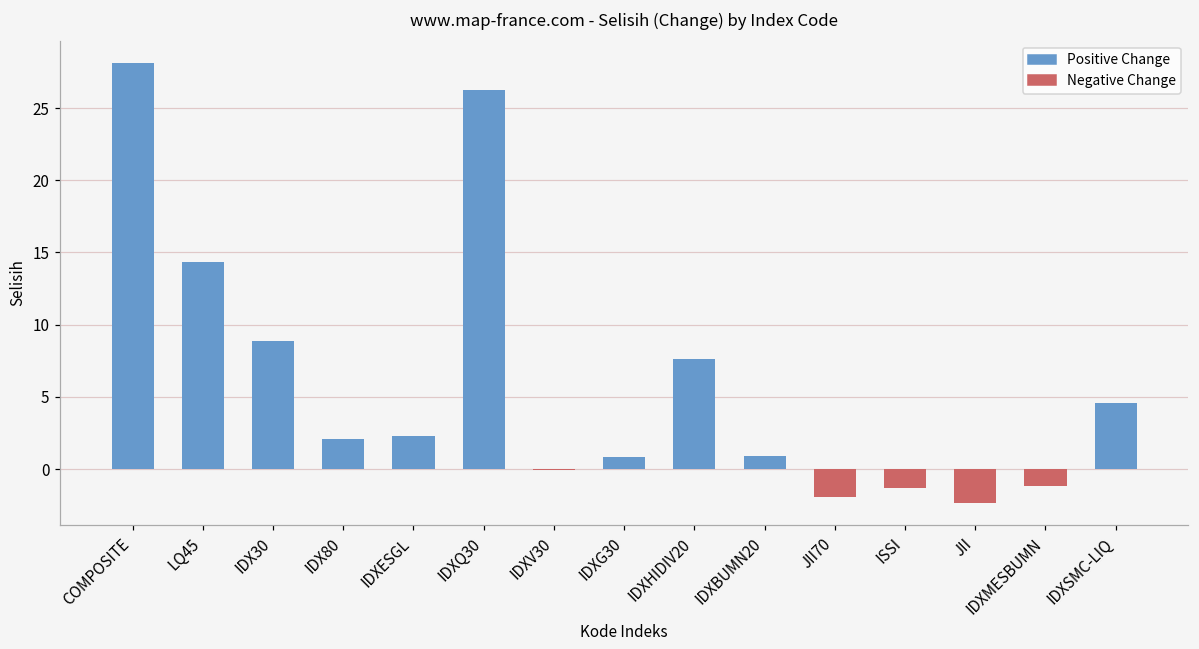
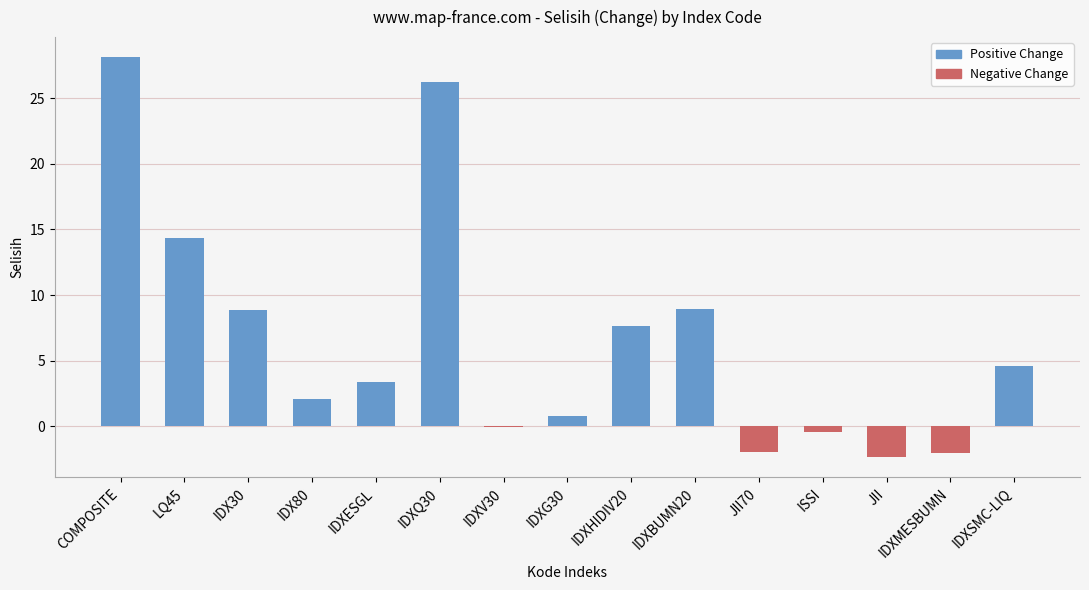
IDXESGL: 2.3 -> 3.4
IDXBUMN20: 0.9 -> 8.9
ISSI: -1.3 -> -0.4
IDXMESBUMN: -1.2 -> -2.0
